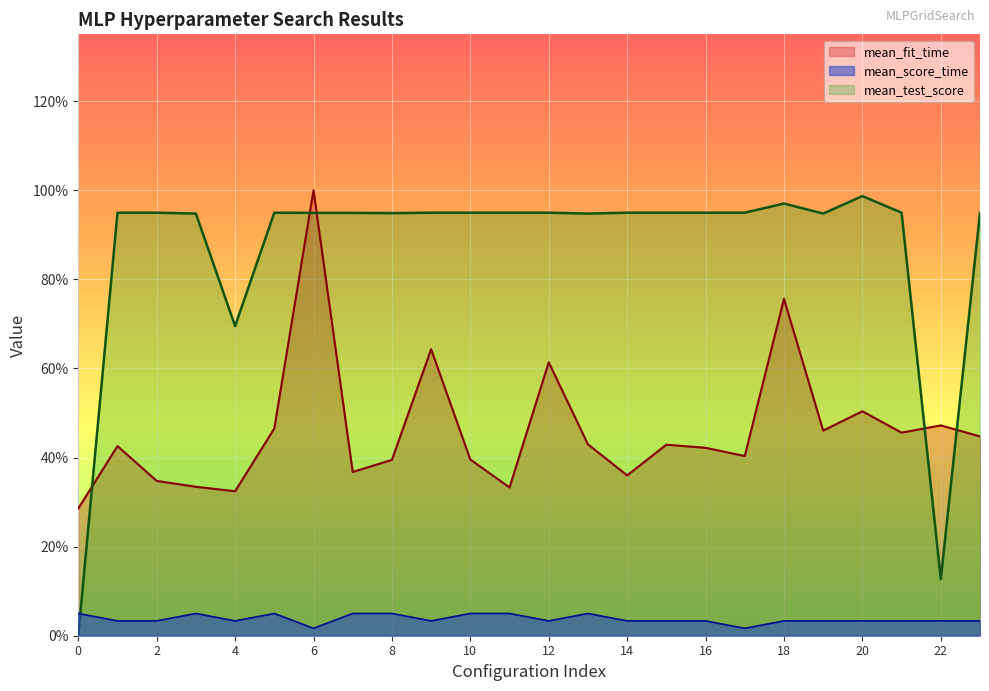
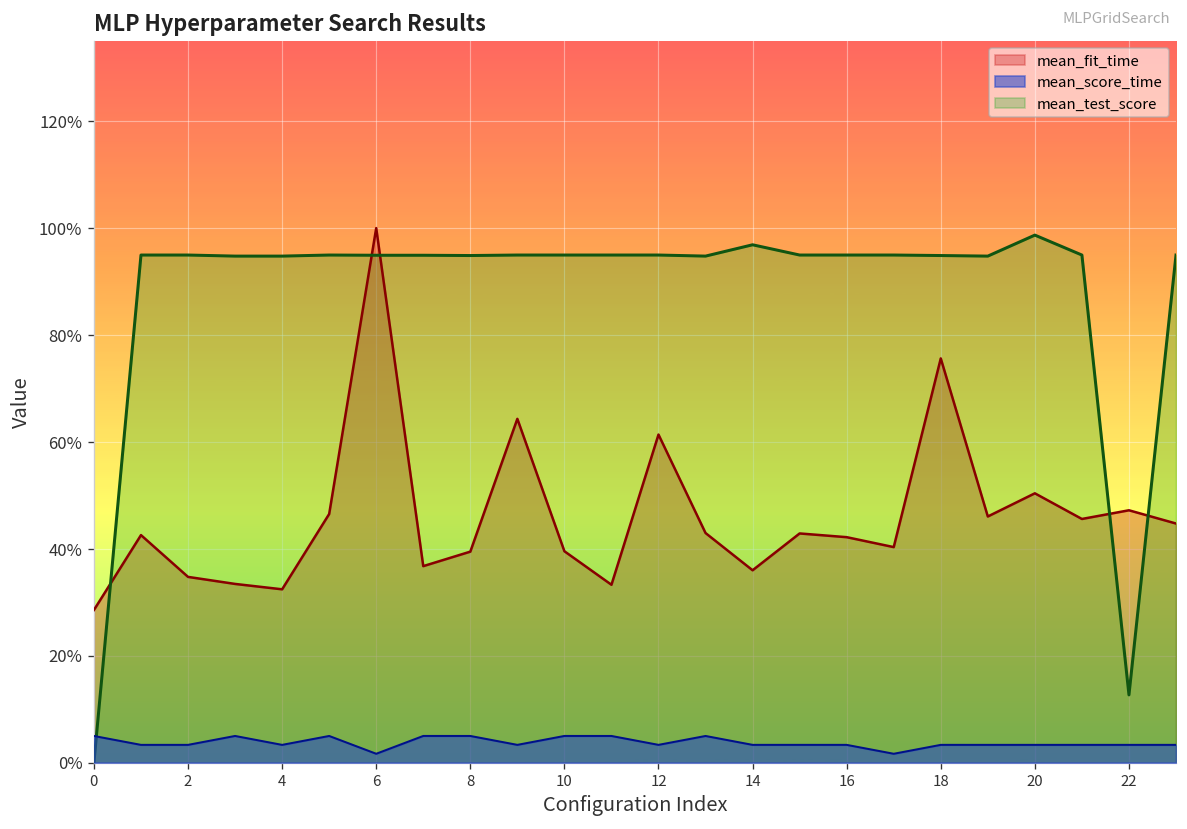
mean_test_score, 4: 70% -> 95%
mean_test_score, 14: 95% -> 97%
mean_test_score, 18: 97% -> 95%
